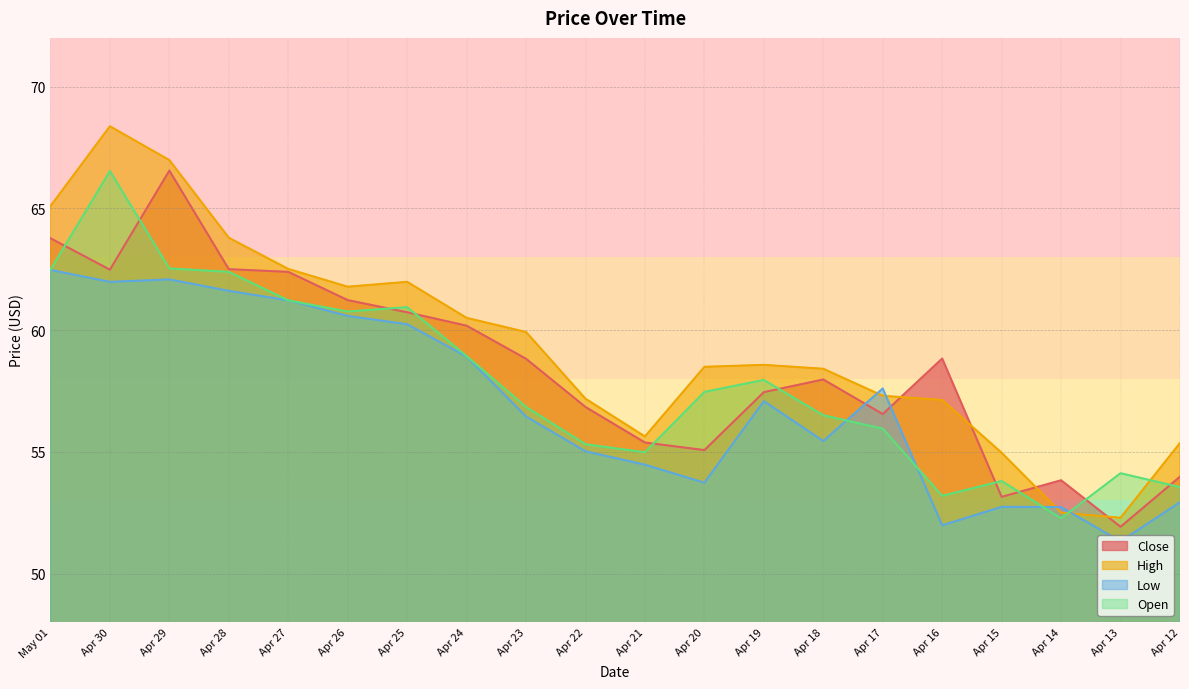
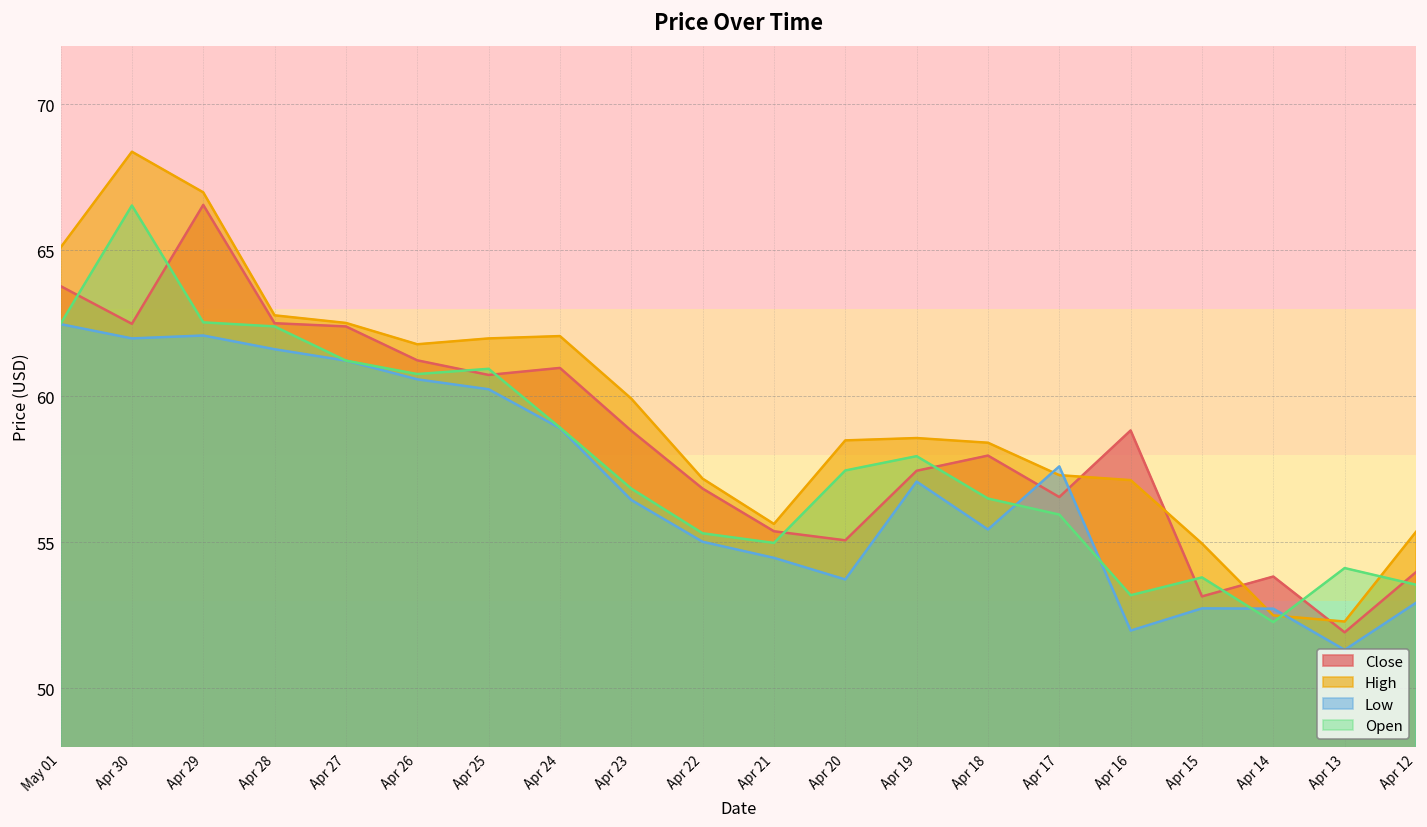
High, Apr 28: 63.8 -> 62.8
Close, Apr 24: 60.2 -> 61.0
High, Apr 24: 60.5 -> 62.1
